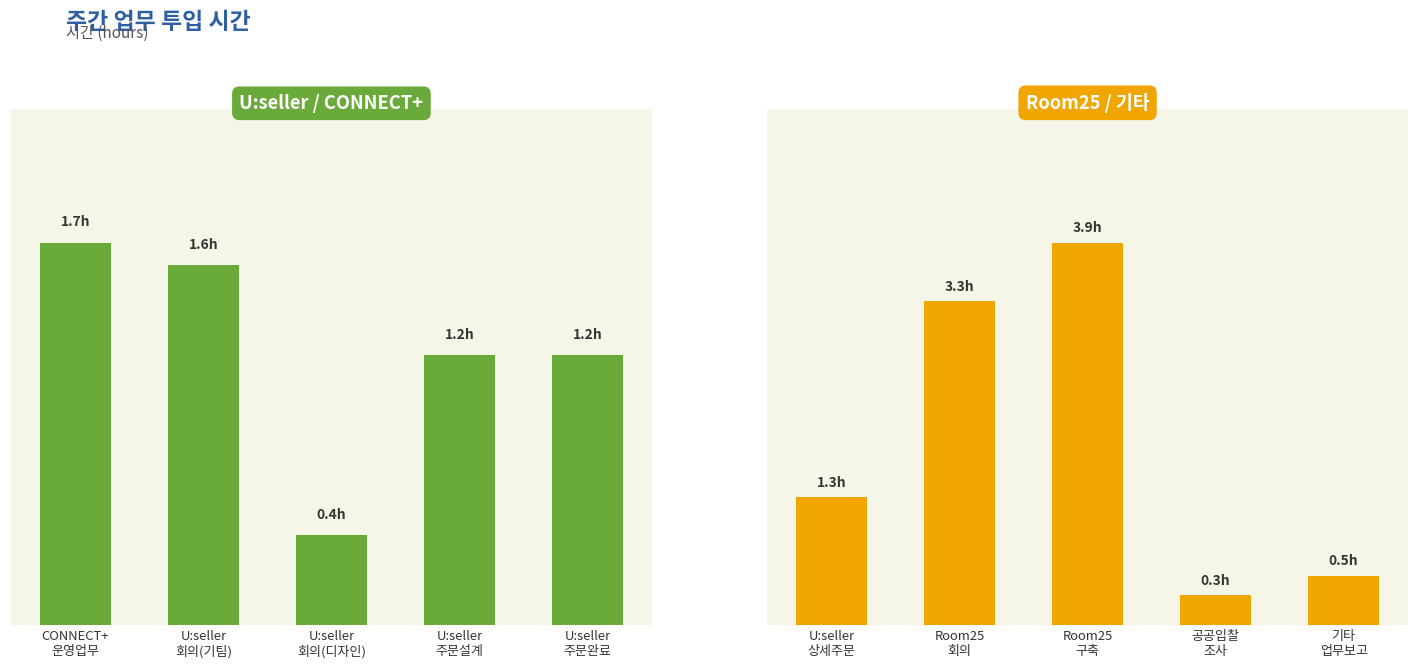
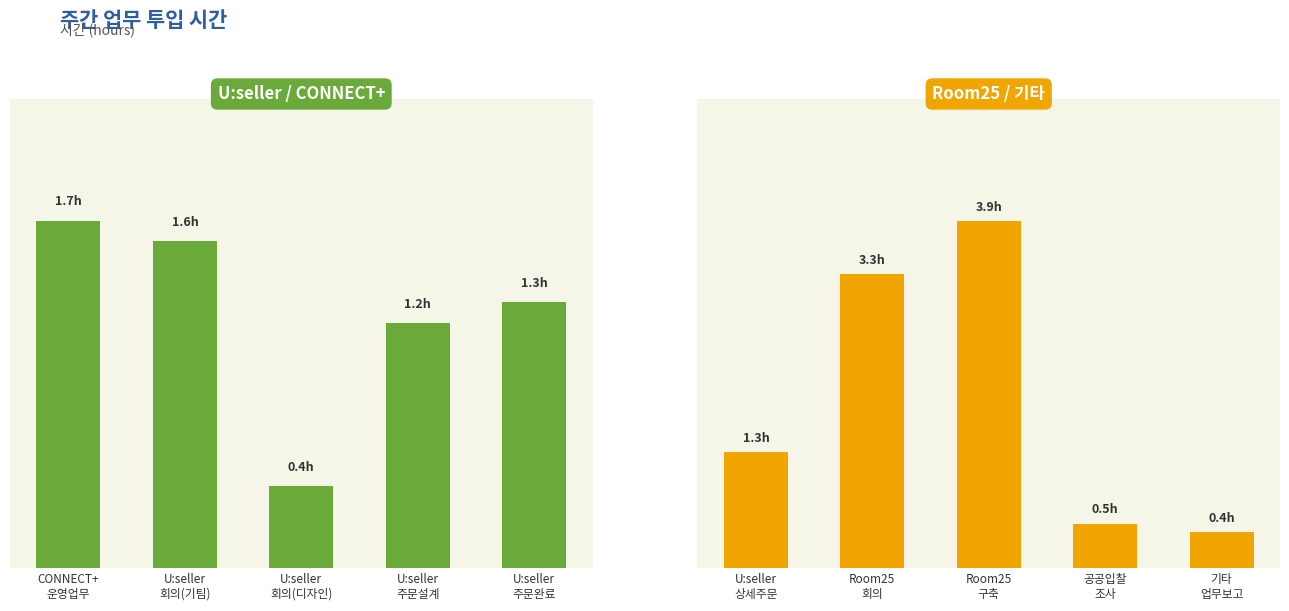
U:seller / CONNECT+, U:seller 주문완료: 1.2h -> 1.3h
Room25 / 기타, 공공입찰 조사: 0.3h -> 0.5h
Room25 / 기타, 기타 업무보고: 0.5h -> 0.4h
